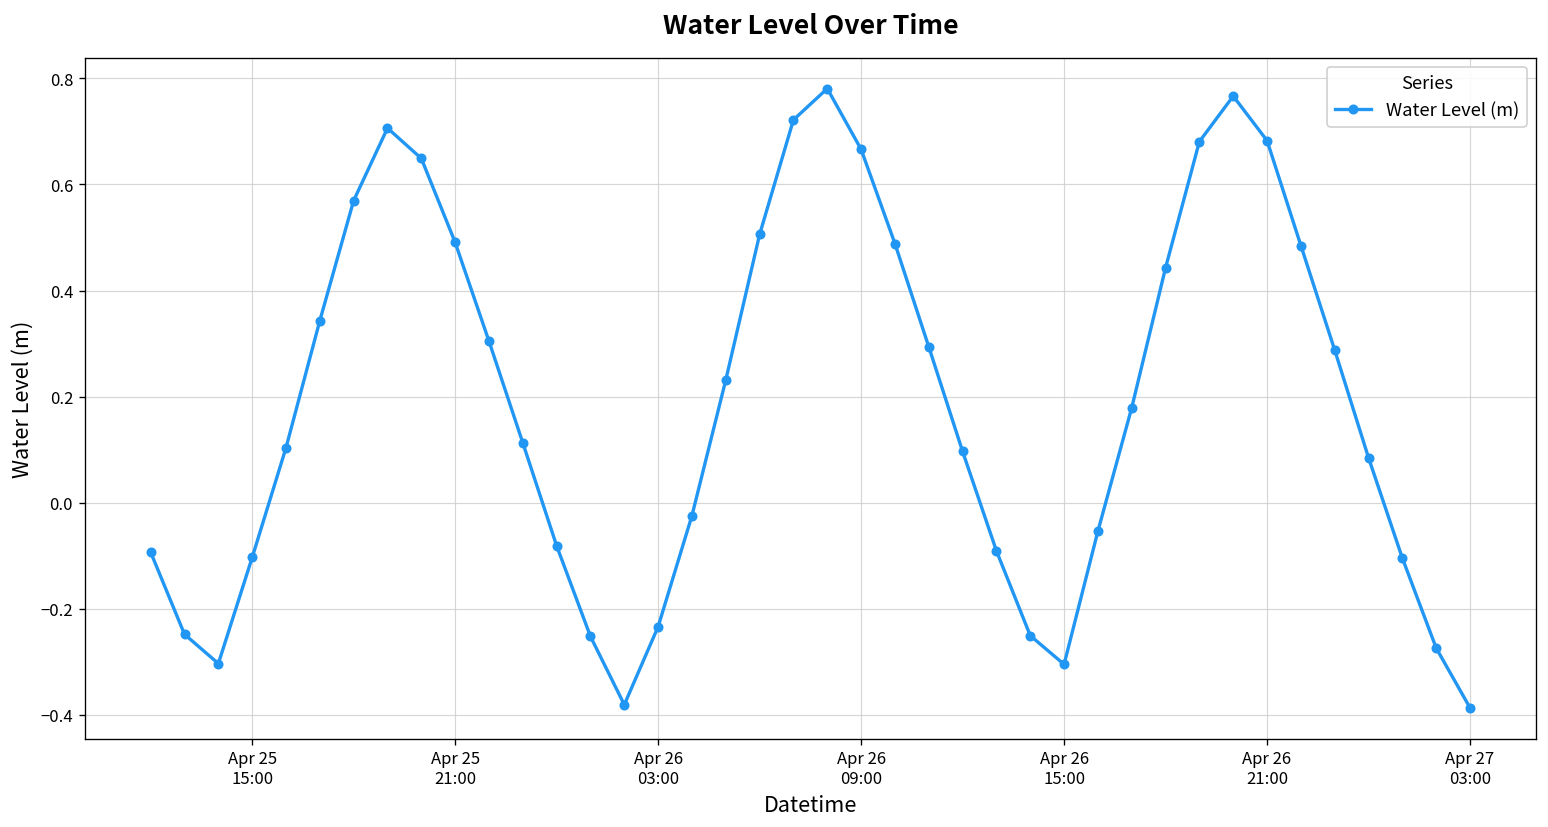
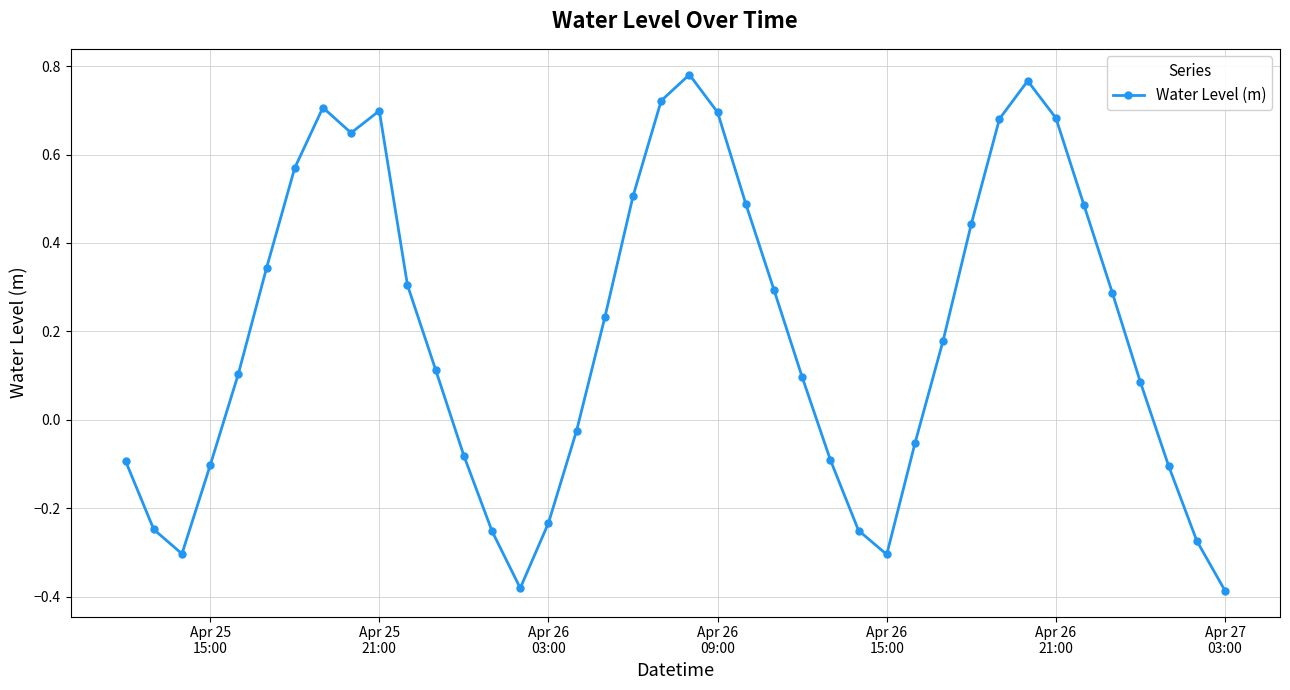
Apr 25 21:00: 0.49 -> 0.70
Apr 26 09:00: 0.67 -> 0.70
